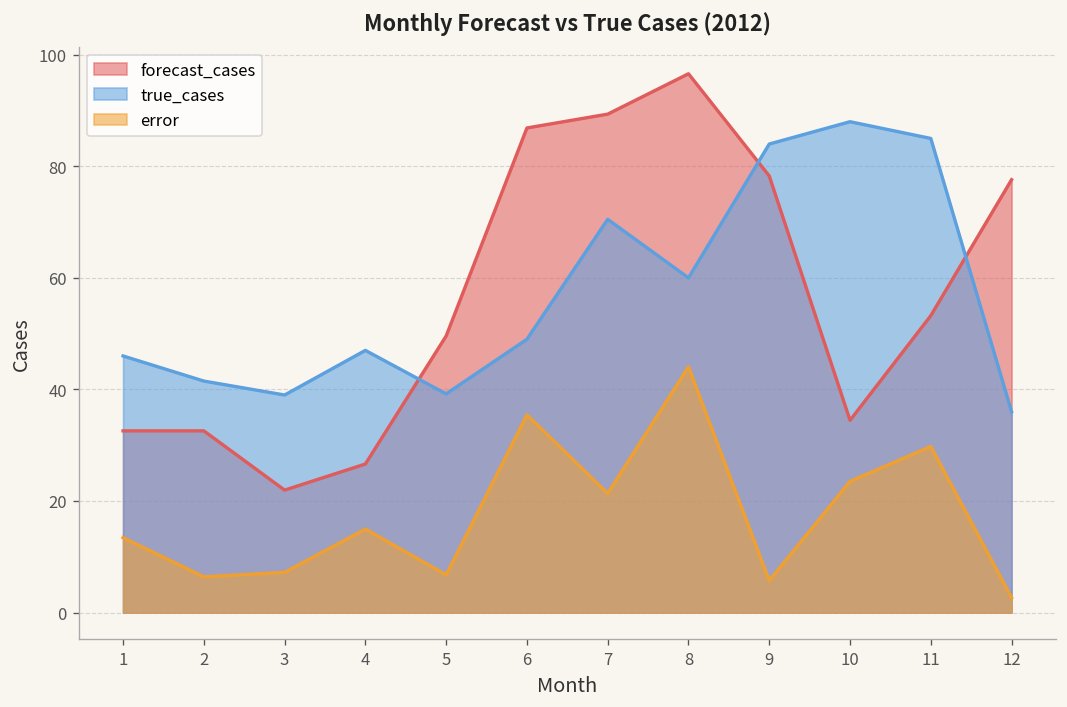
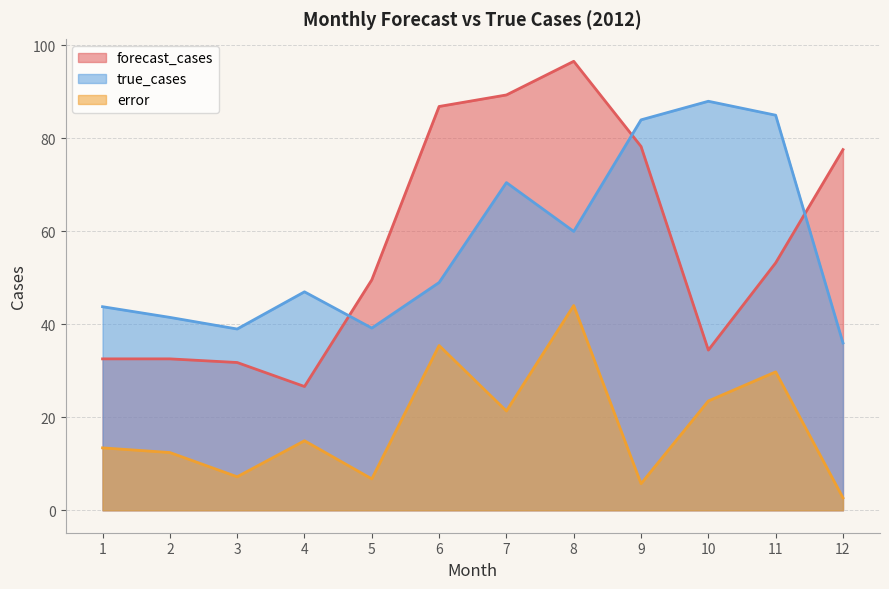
true_cases, 1: 46 -> 44
error, 2: 6 -> 12
forecast_cases, 3: 22 -> 32
